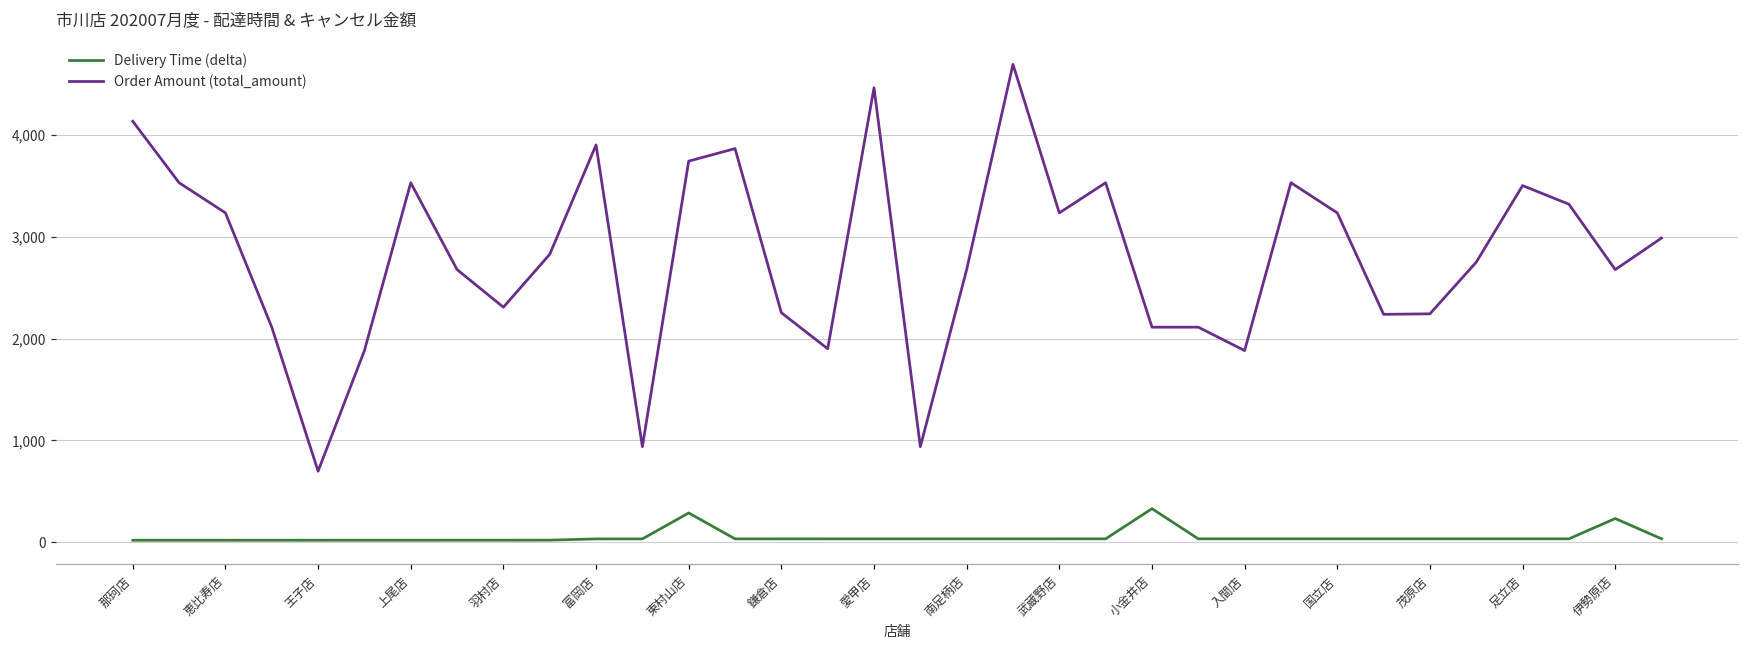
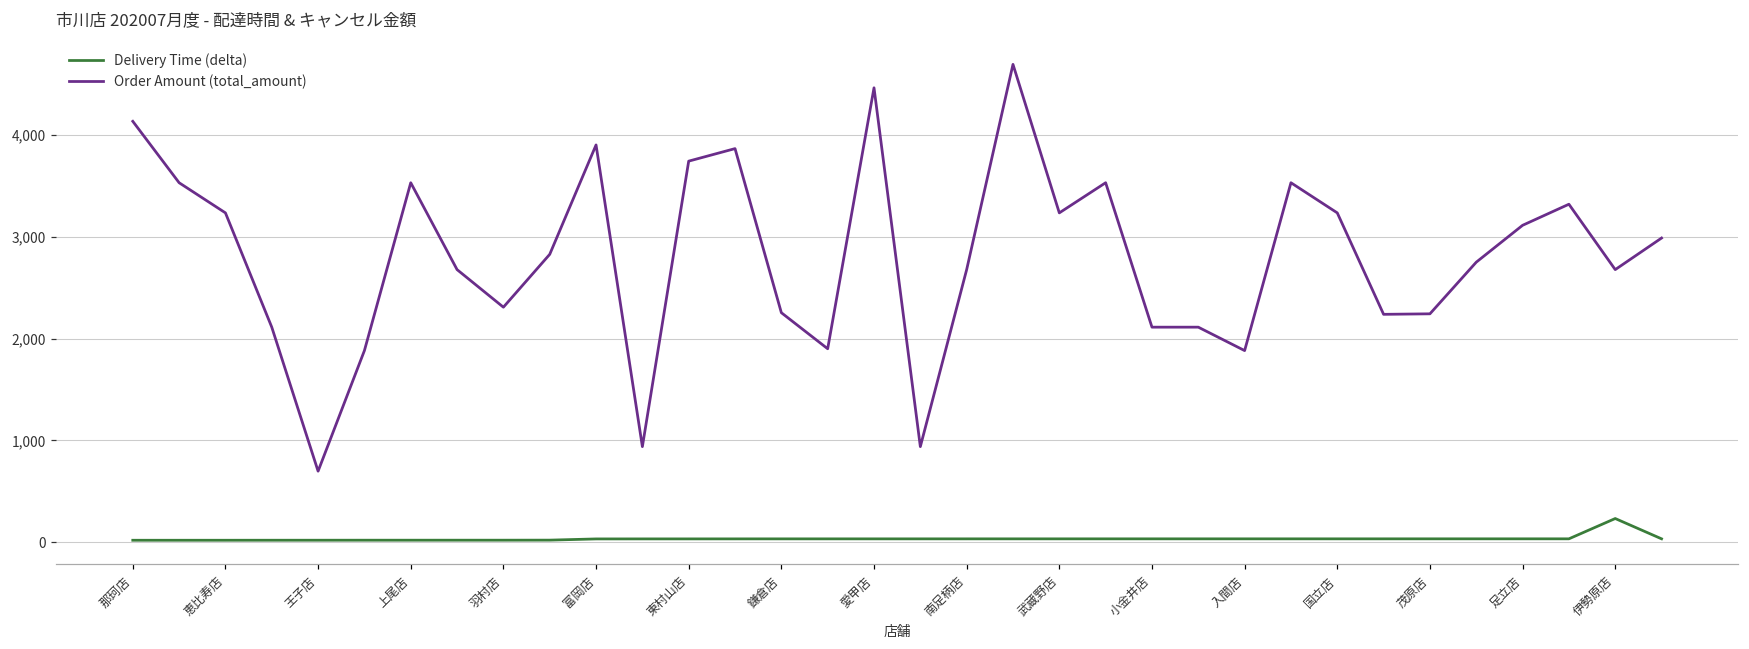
Delivery Time (delta), 東村山店: 300 -> 0
Delivery Time (delta), 小金井店: 300 -> 0
Order Amount (total_amount), 足立店: 3,500 -> 3,100
